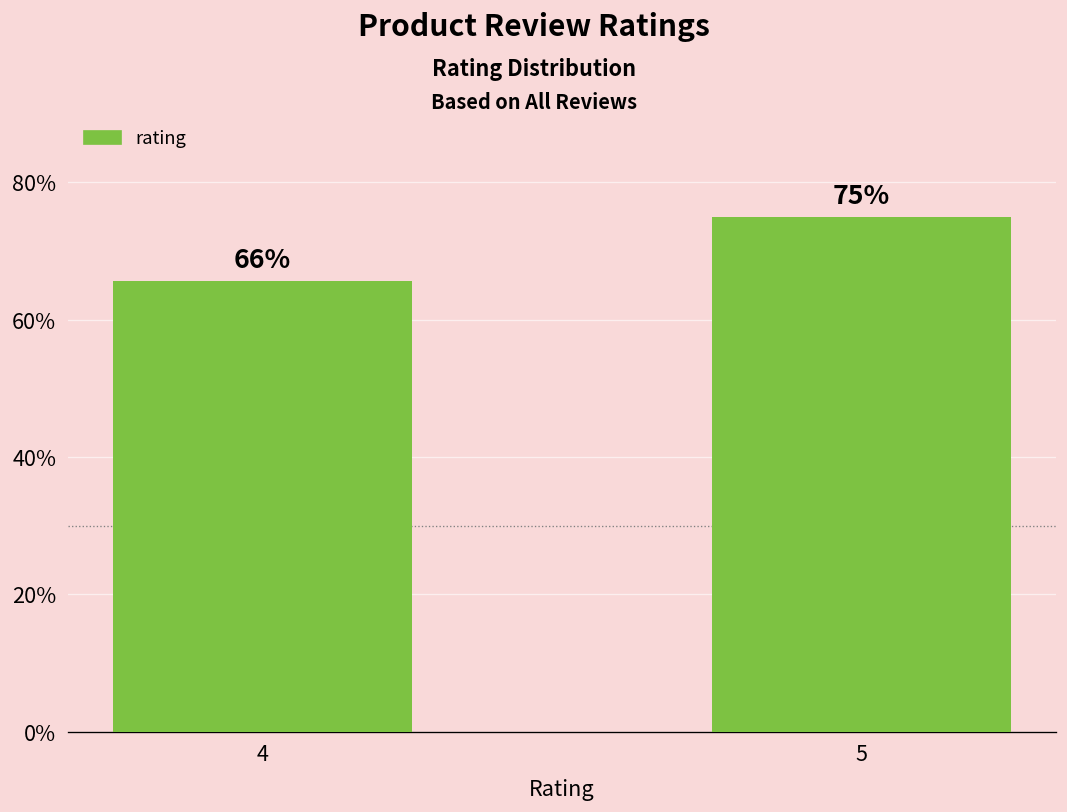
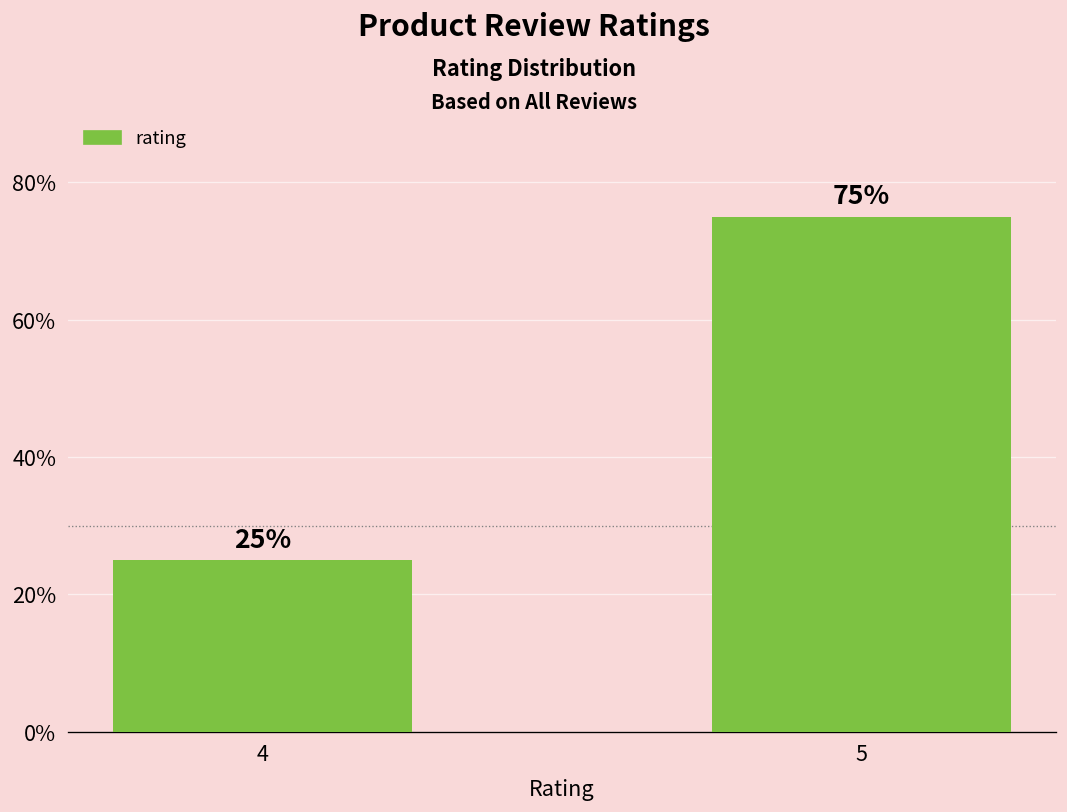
4: 66% -> 25%
